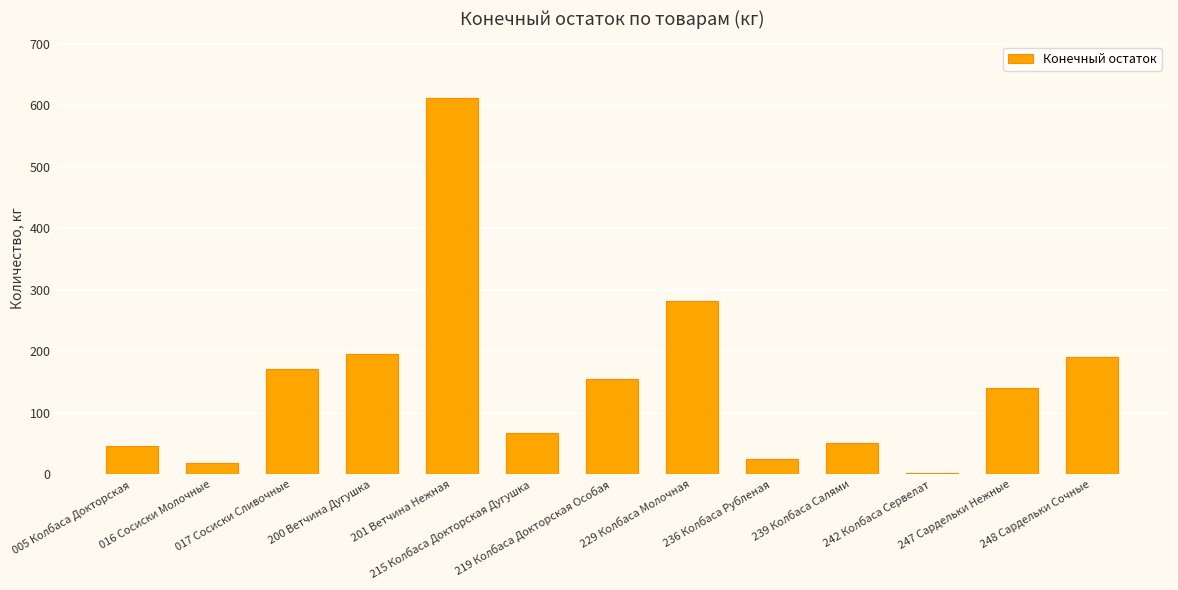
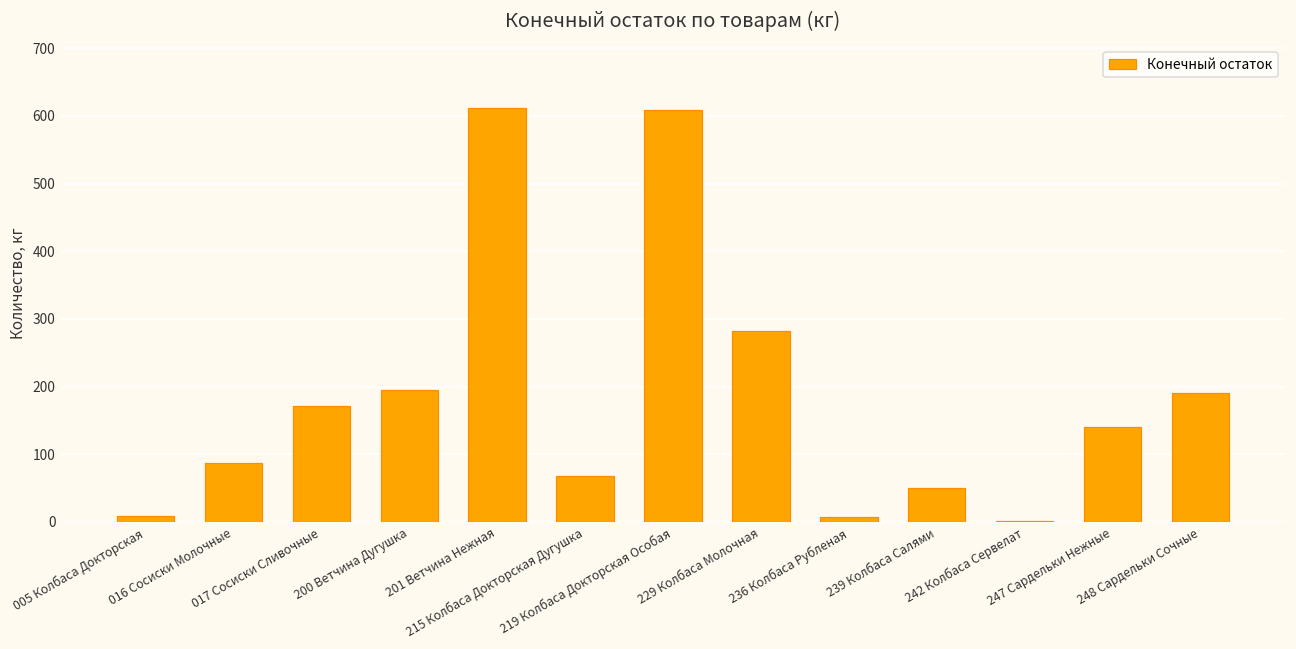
005 Колбаса Докторская: 50 -> 10
016 Сосиски Молочные: 20 -> 90
219 Колбаса Докторская Особая: 160 -> 610
236 Колбаса Рубленая: 20 -> 10
